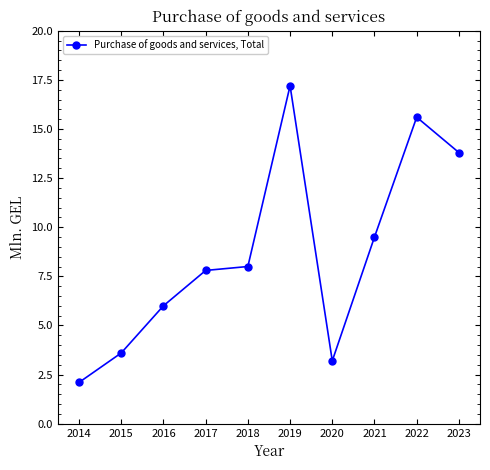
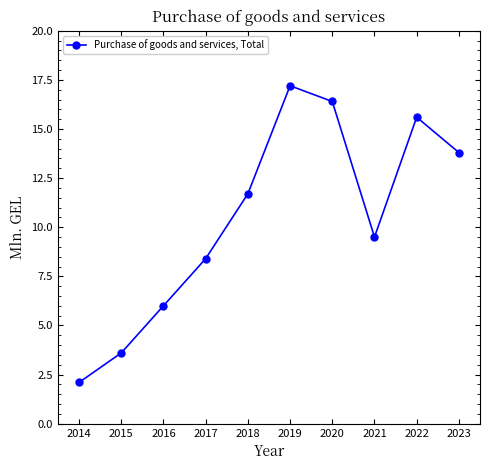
2017: 7.8 -> 8.4
2018: 8.0 -> 11.7
2020: 3.2 -> 16.4
